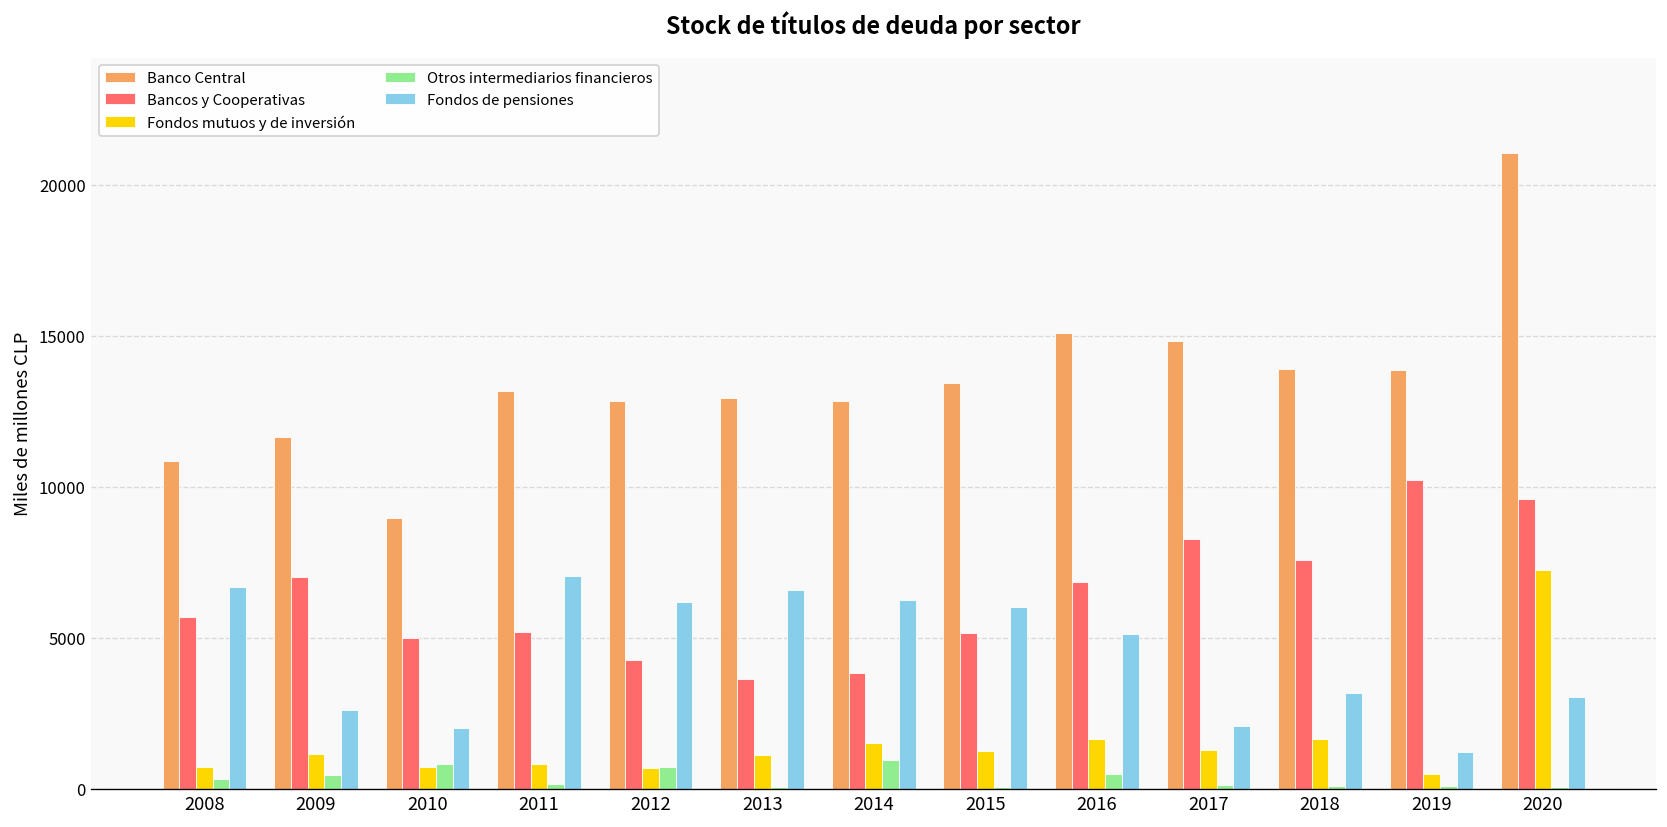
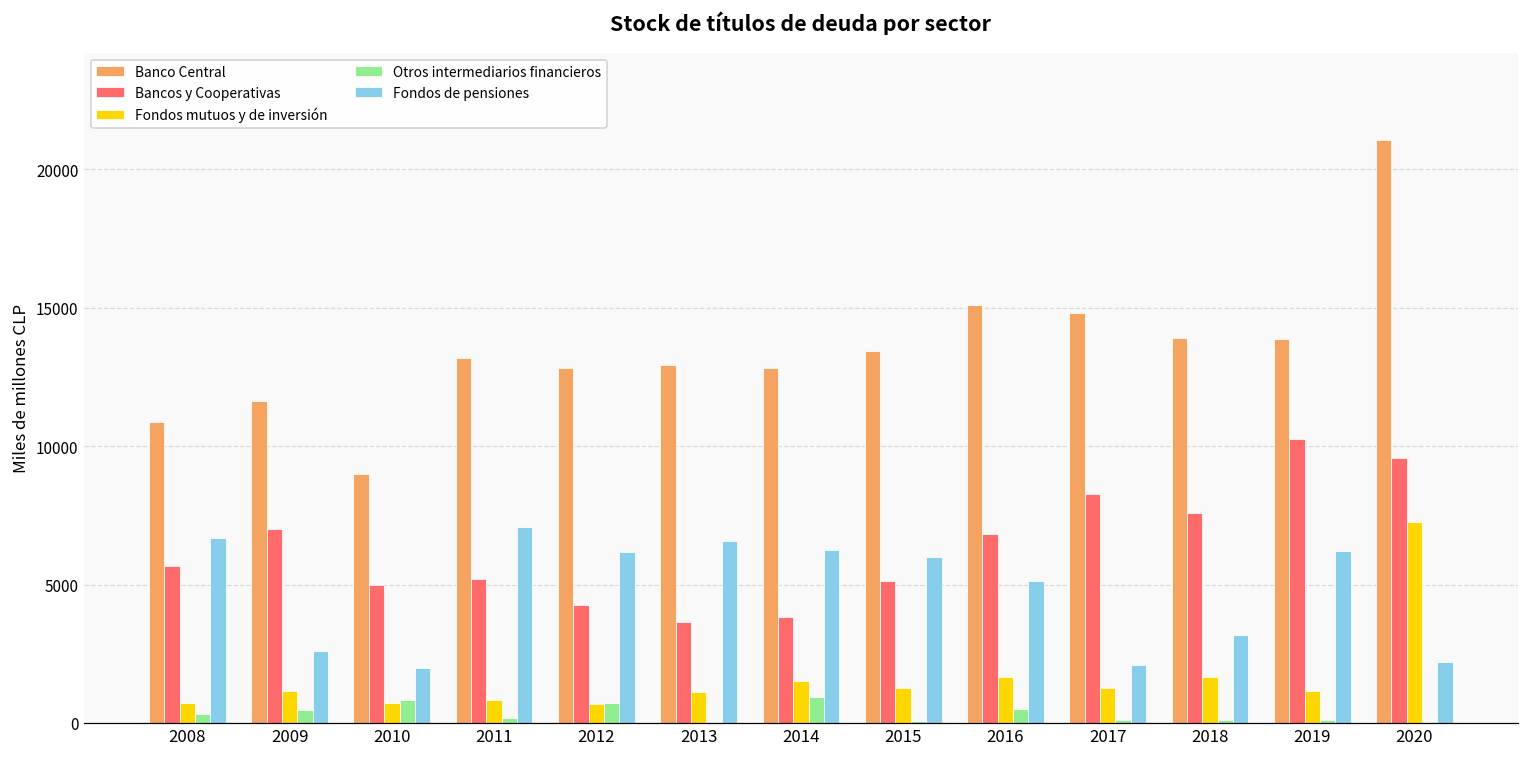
Fondos mutuos y de inversión, 2019: 500 -> 1200
Fondos de pensiones, 2019: 1200 -> 6200
Fondos de pensiones, 2020: 3000 -> 2200
